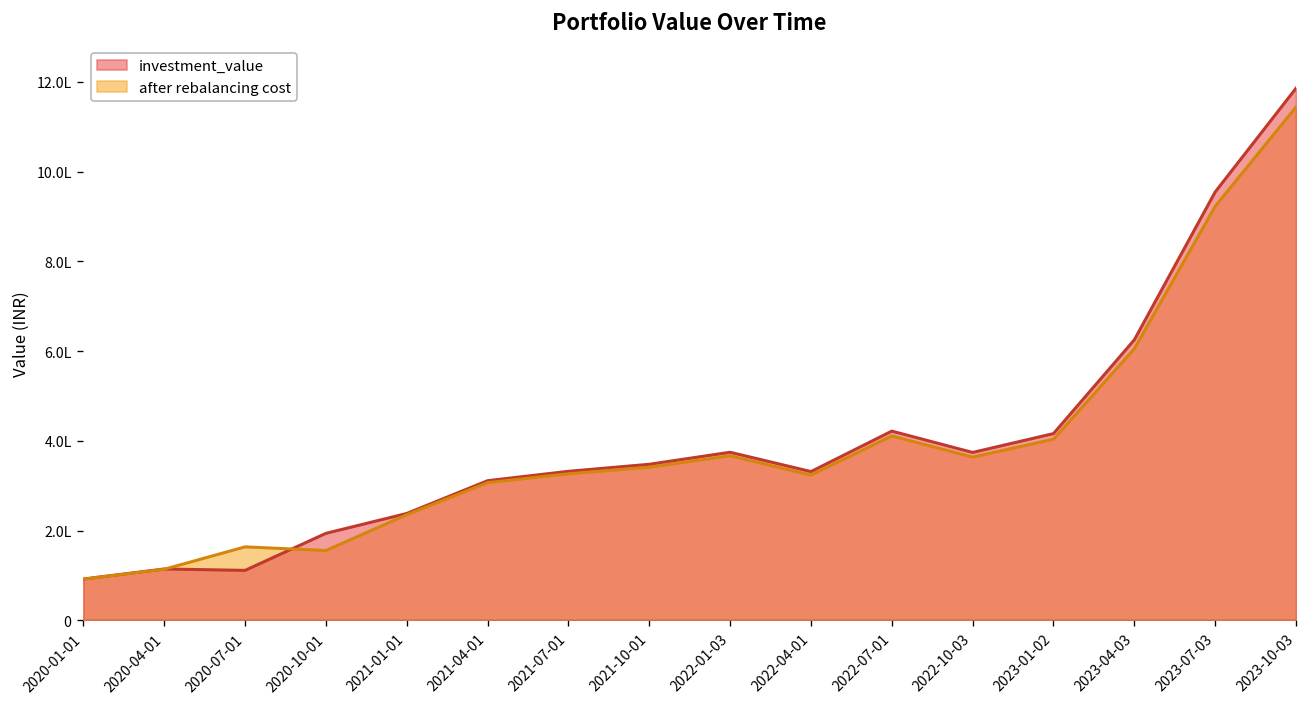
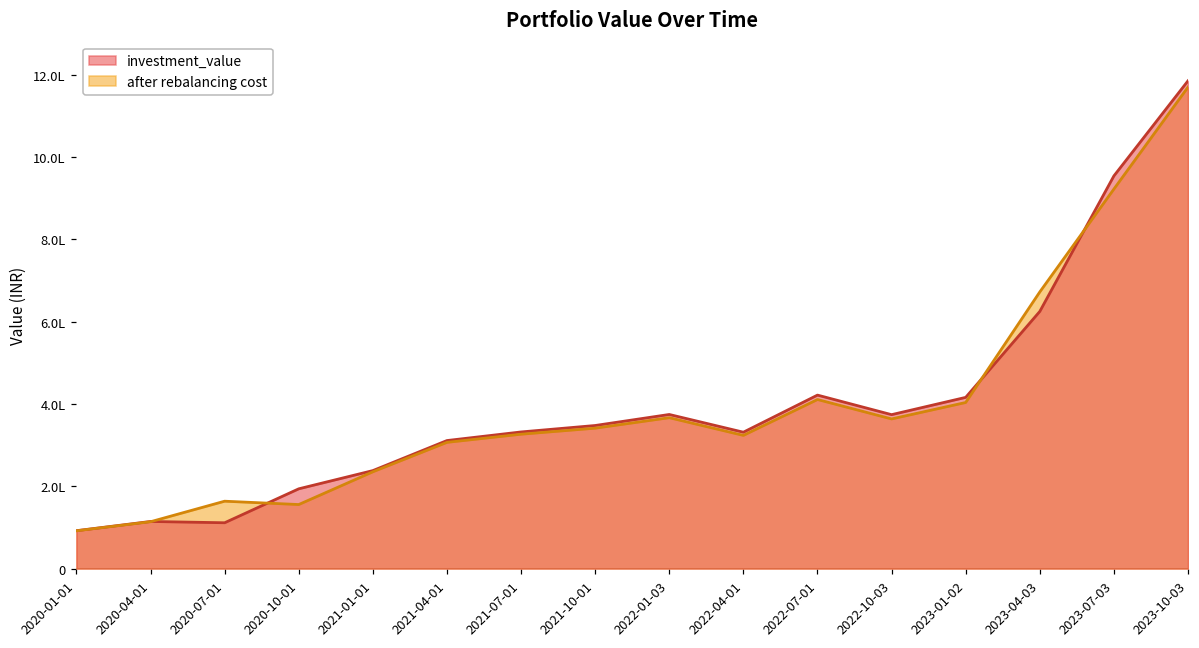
after rebalancing cost, 2023-04-03: 6.1L -> 6.7L
after rebalancing cost, 2023-10-03: 11.4L -> 11.7L
